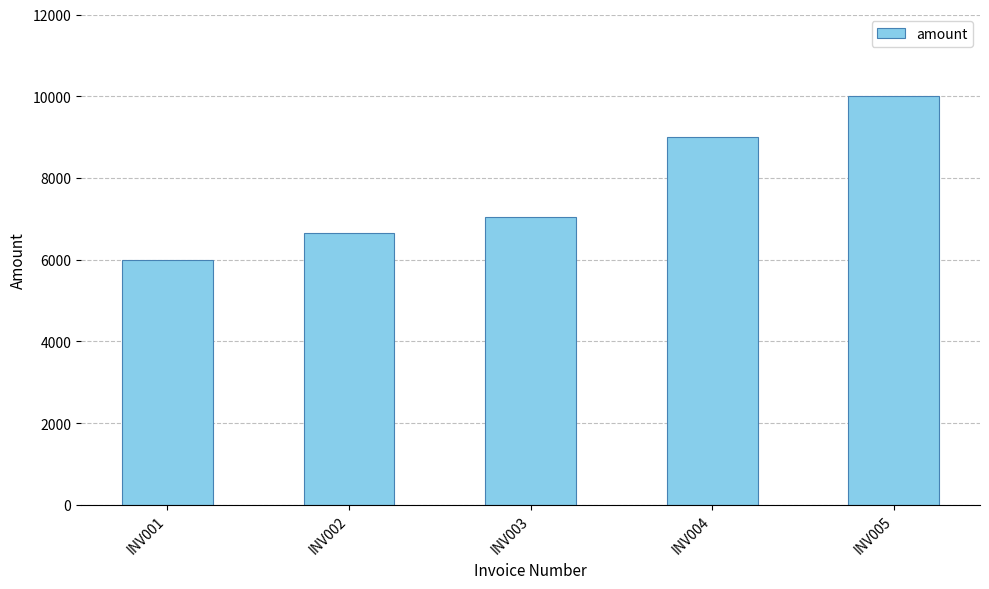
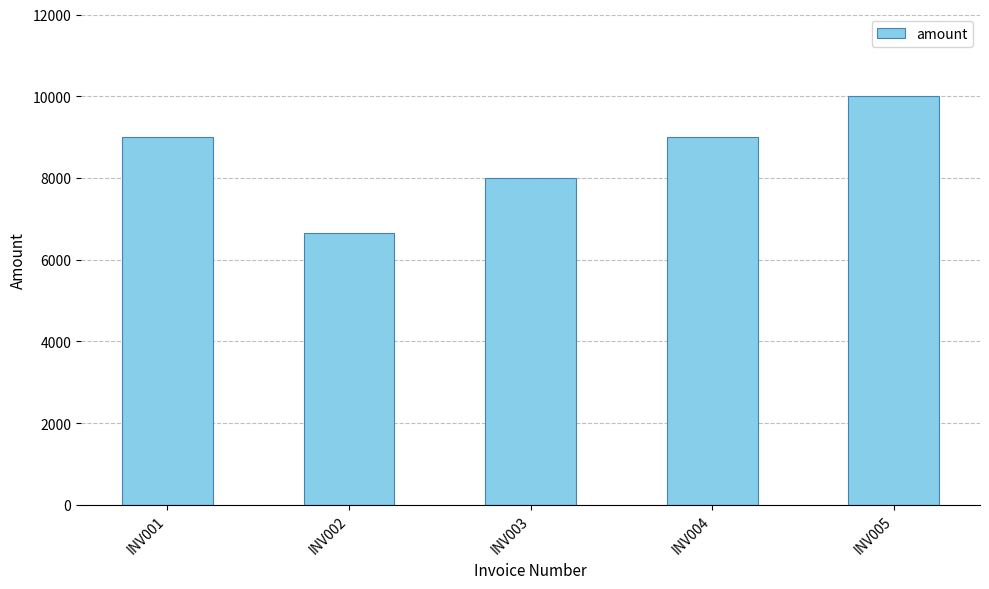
INV001: 6000 -> 9000
INV003: 7000 -> 8000
